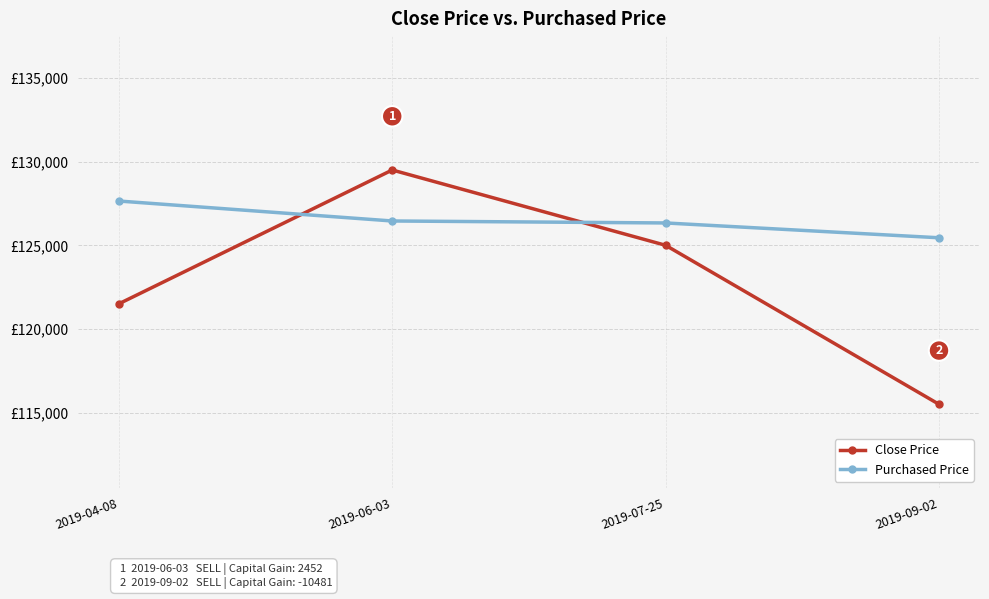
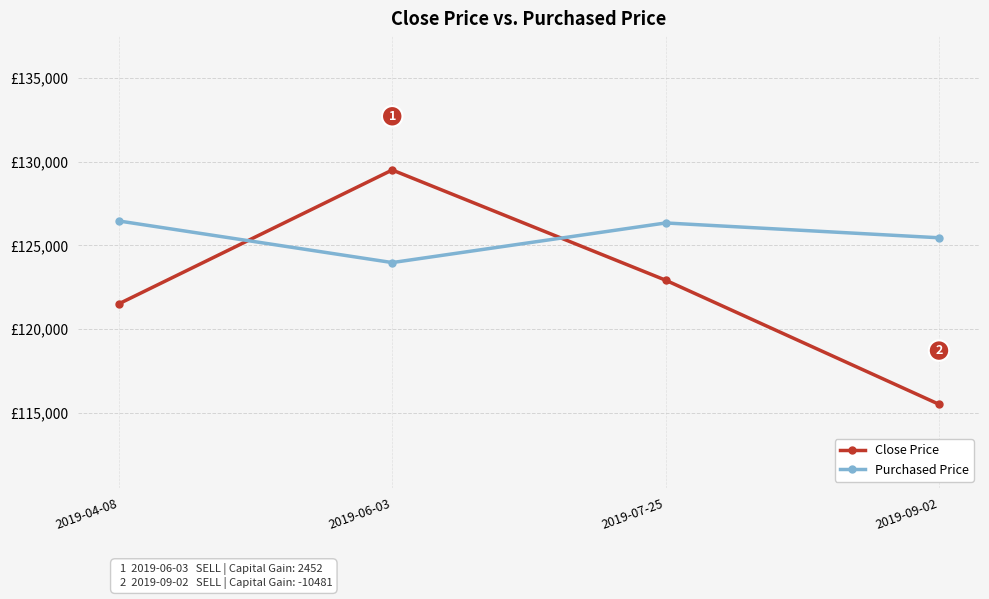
Purchased Price, 2019-04-08: £127,600 -> £126,500
Purchased Price, 2019-06-03: £126,500 -> £124,000
Close Price, 2019-07-25: £125,000 -> £122,900
